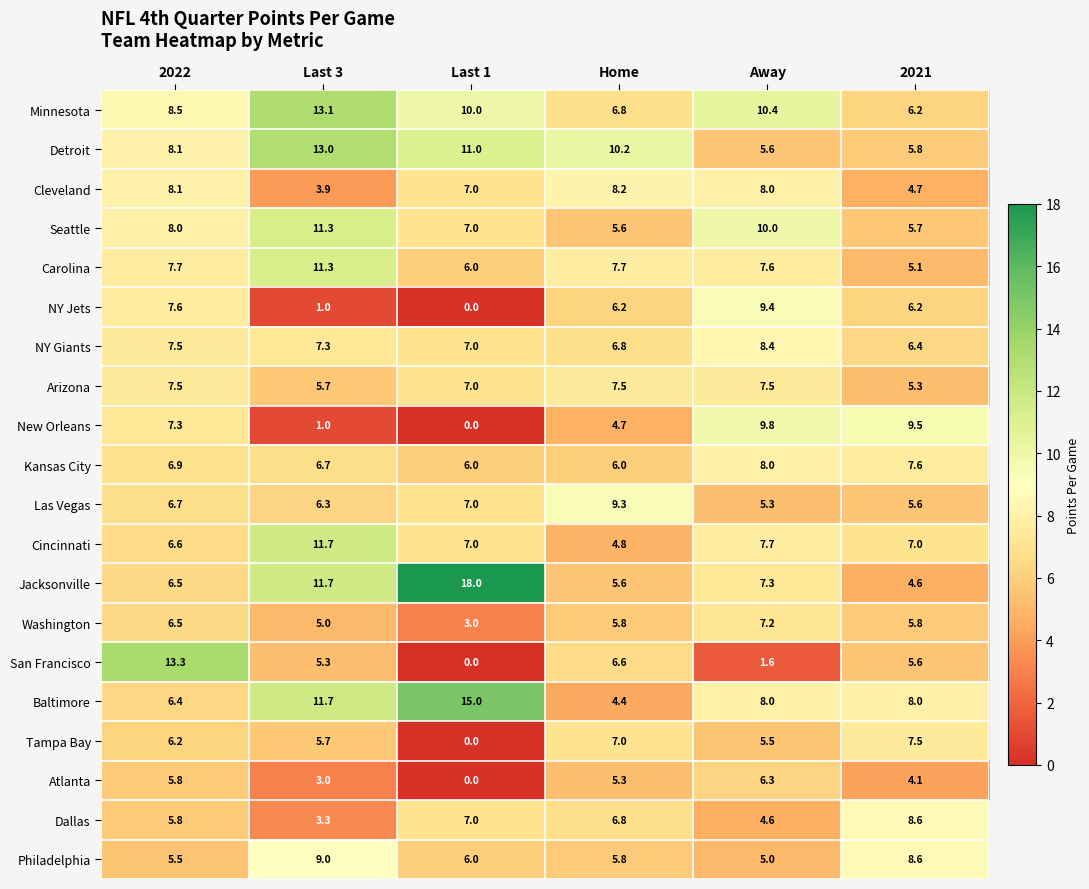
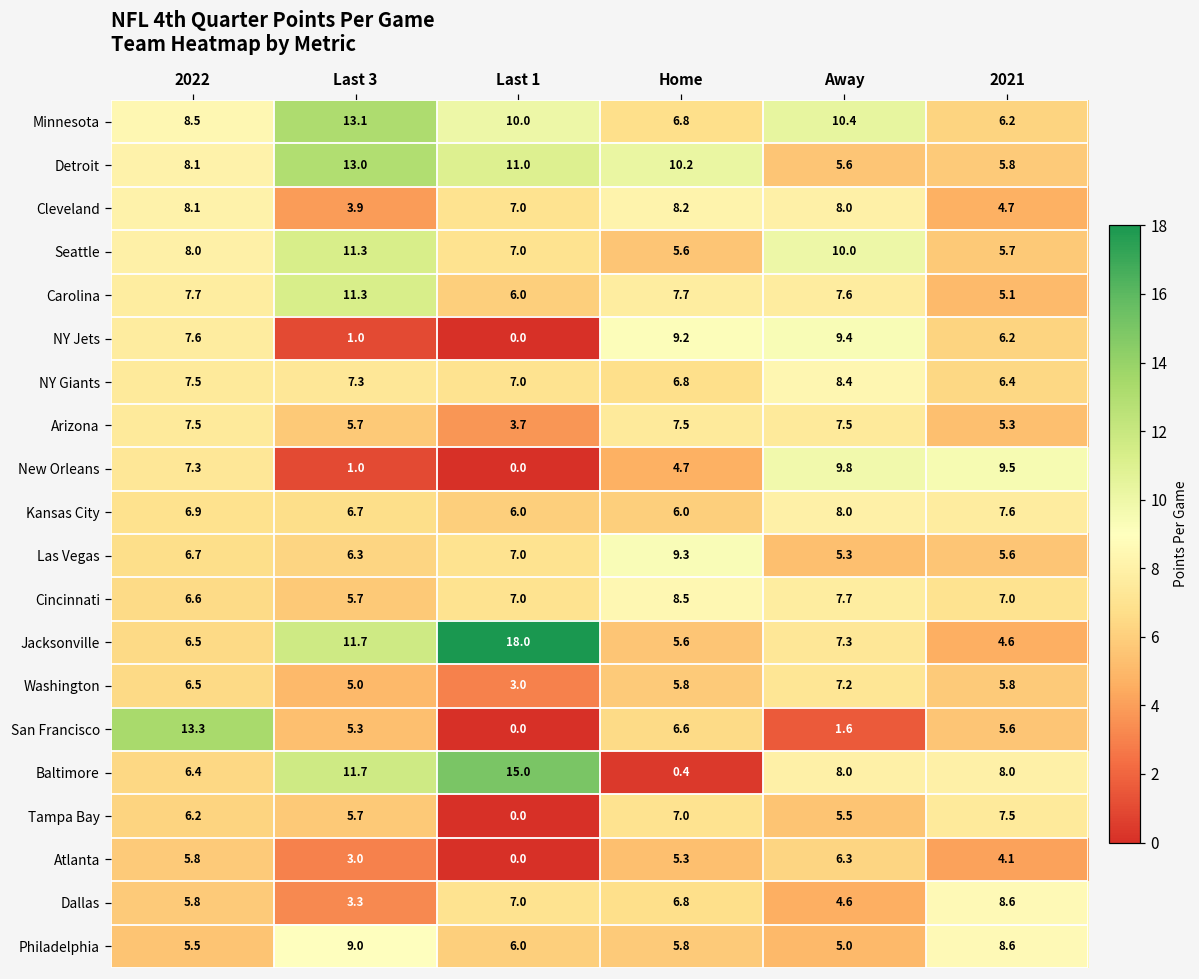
NY Jets, Home: 6.2 -> 9.2
Arizona, Last 1: 7.0 -> 3.7
Cincinnati, Last 3: 11.7 -> 5.7
Cincinnati, Home: 4.8 -> 8.5
Baltimore, Home: 4.4 -> 0.4
